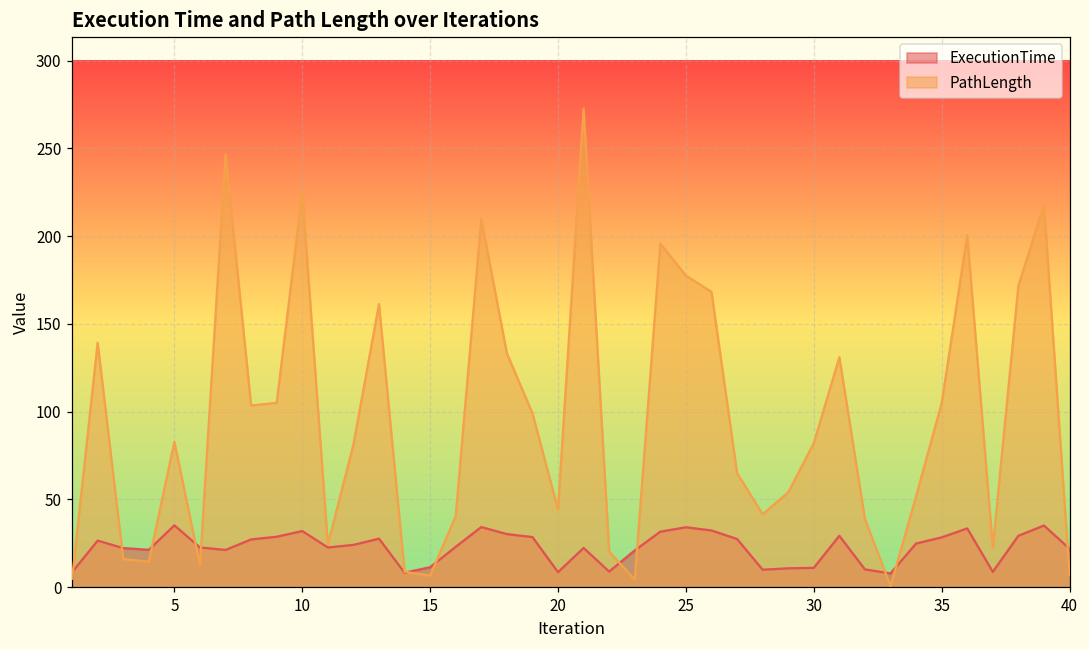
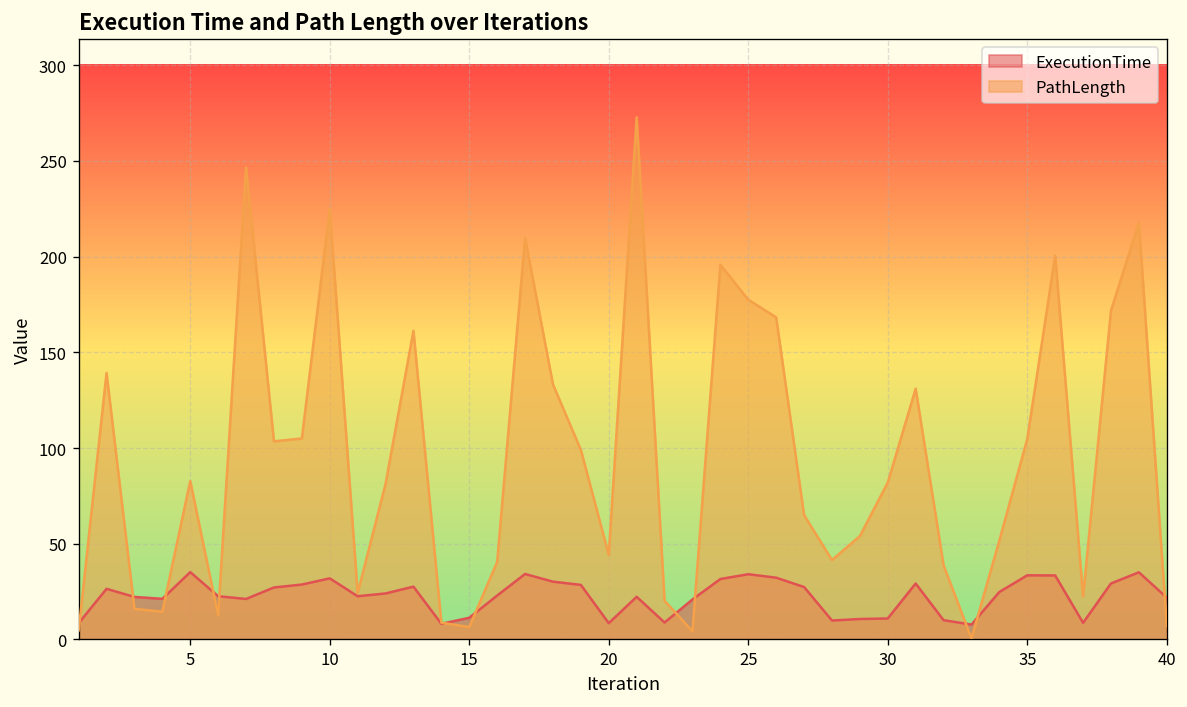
ExecutionTime, 35: 28 -> 34
